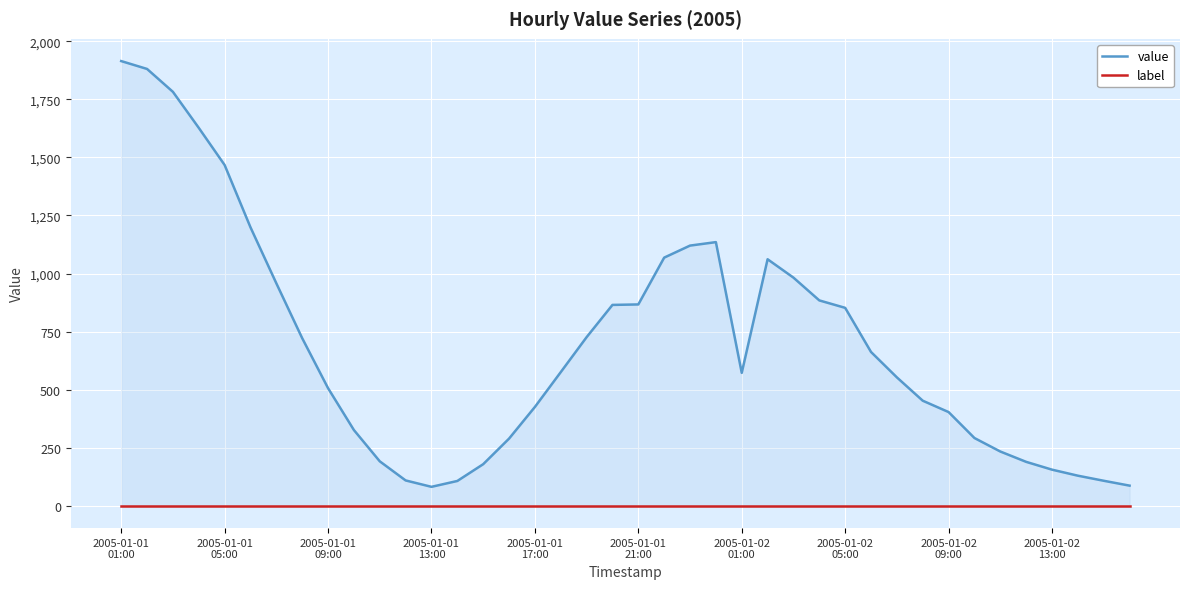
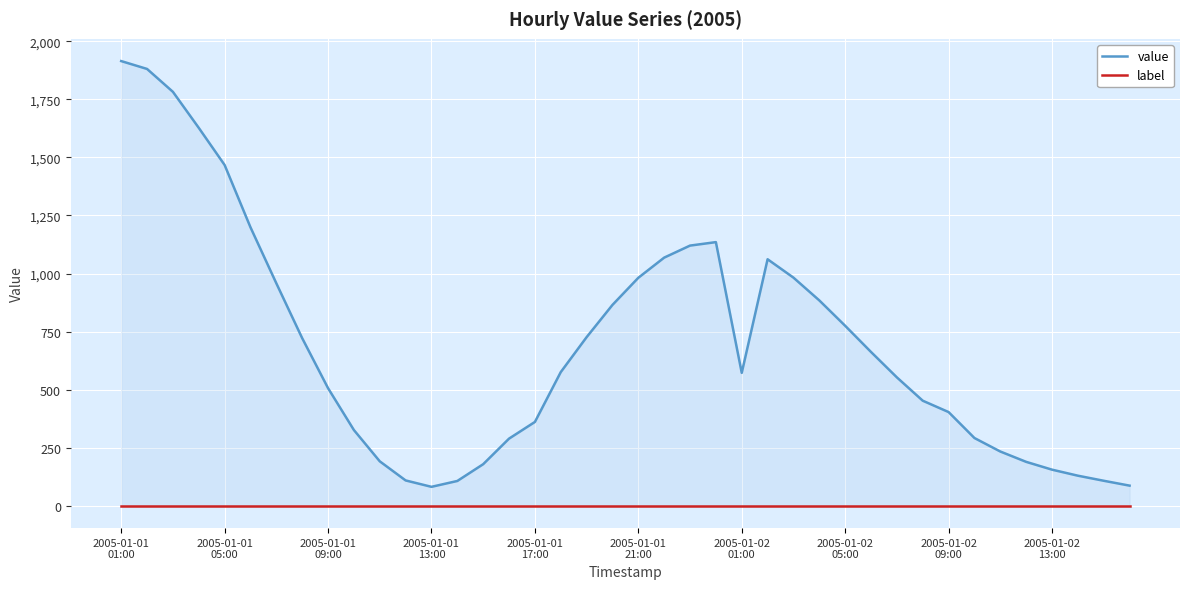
value, 2005-01-01 17:00: 430 -> 360
value, 2005-01-01 21:00: 870 -> 980
value, 2005-01-02 05:00: 850 -> 780
